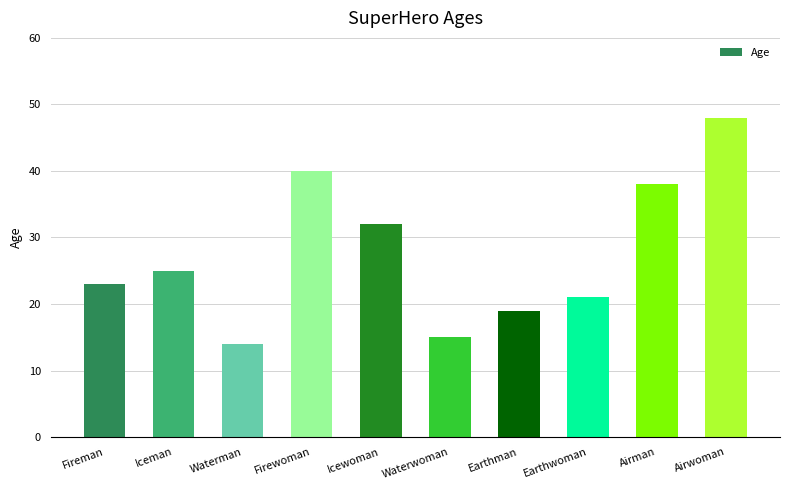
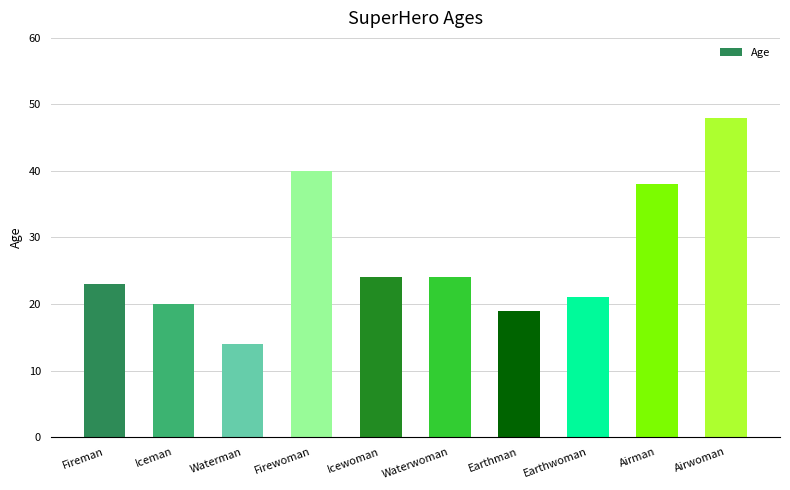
Iceman: 25 -> 20
Icewoman: 32 -> 24
Waterwoman: 15 -> 24
